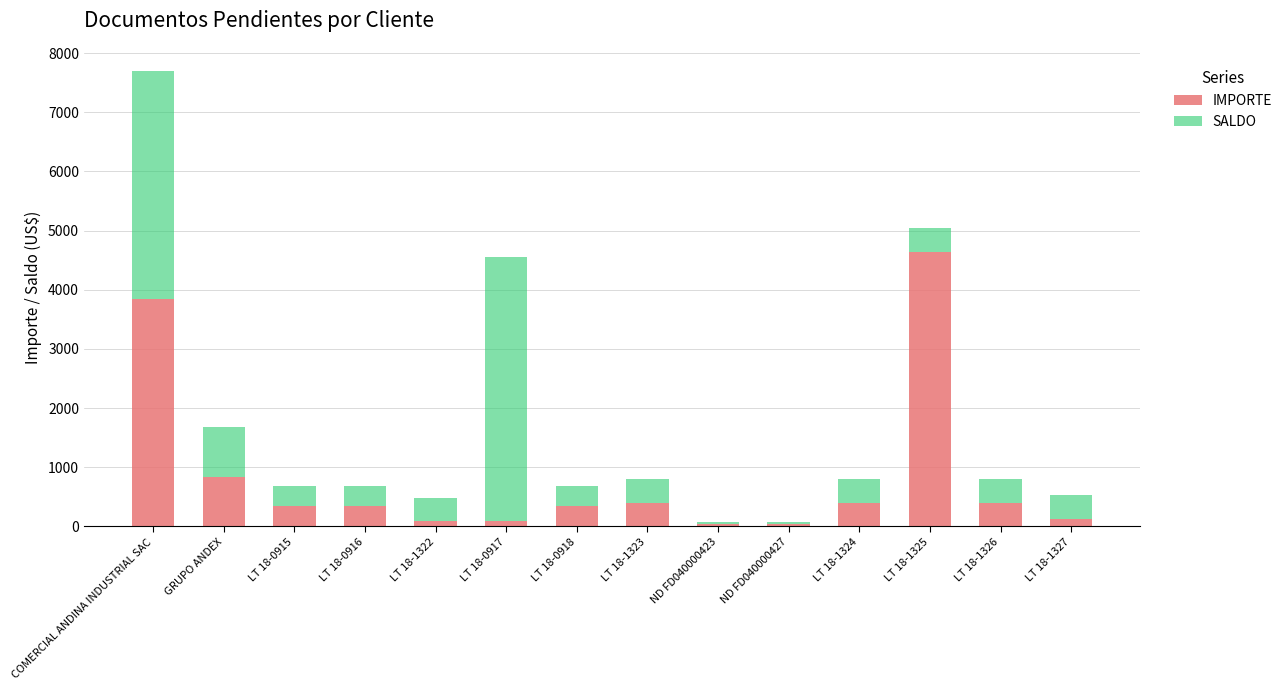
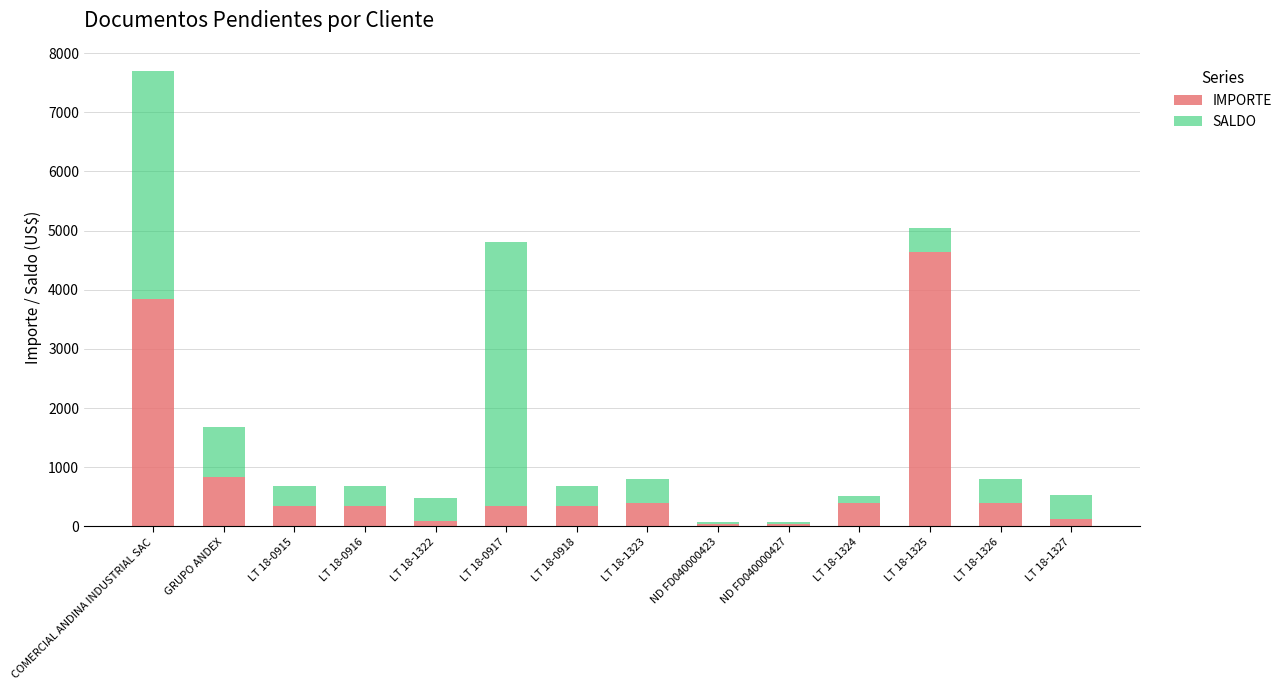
IMPORTE, LT 18-0917: 100 -> 300
SALDO, LT 18-1324: 400 -> 100
